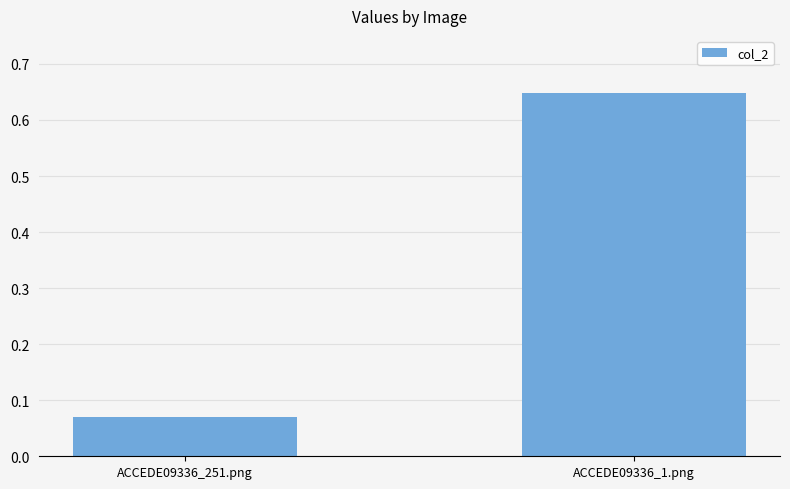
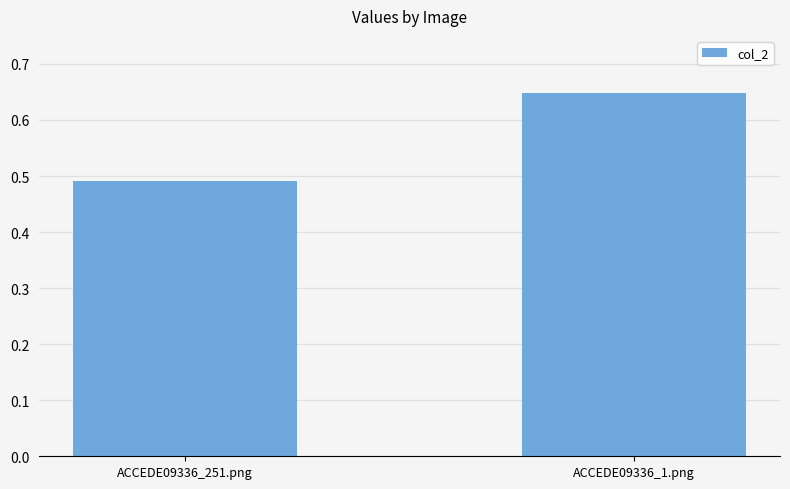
ACCEDE09336_251.png: 0.07 -> 0.49
